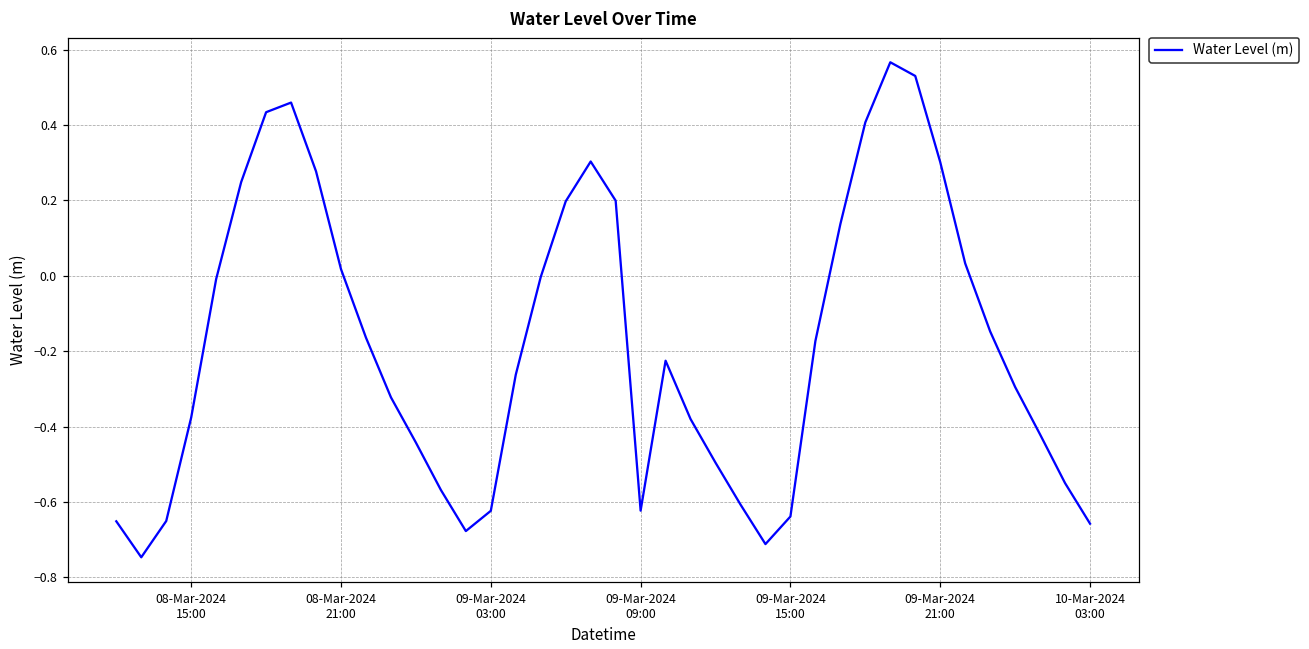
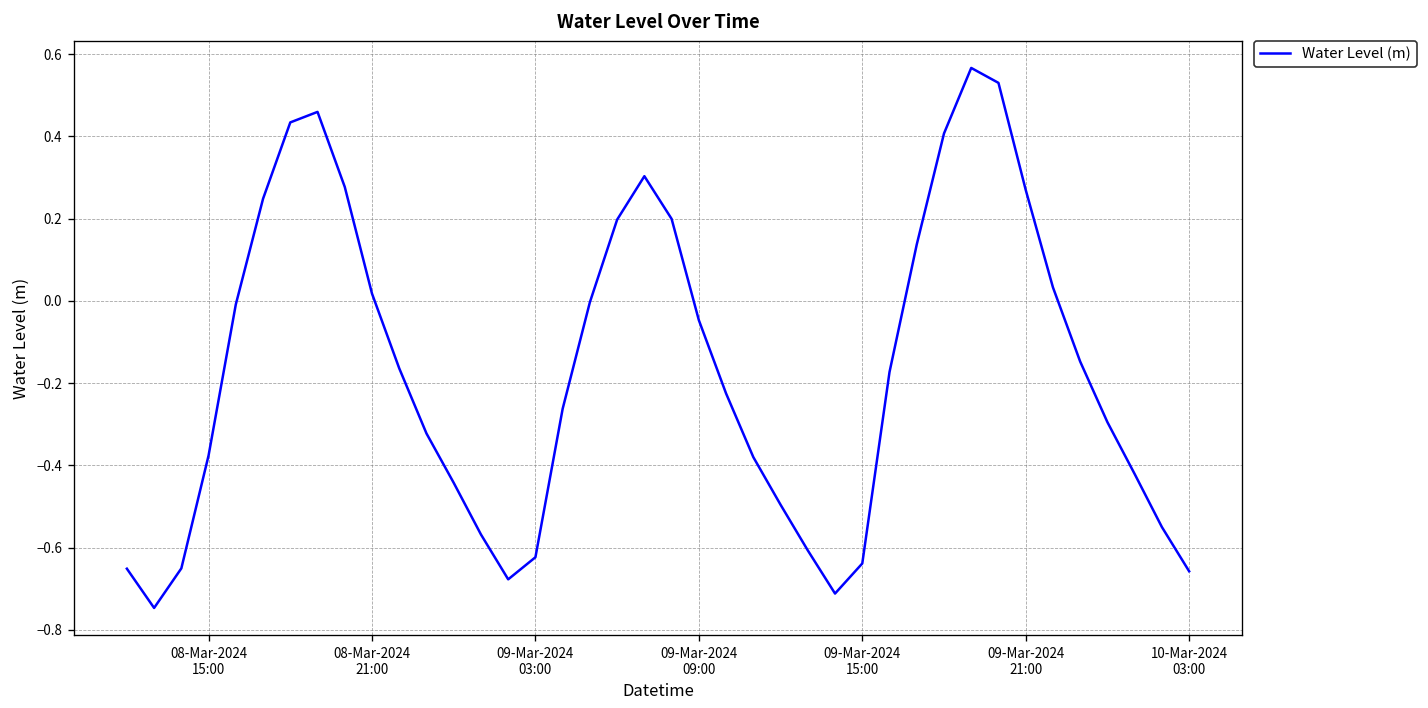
09-Mar-2024 09:00: -0.62 -> -0.05
09-Mar-2024 21:00: 0.30 -> 0.27
